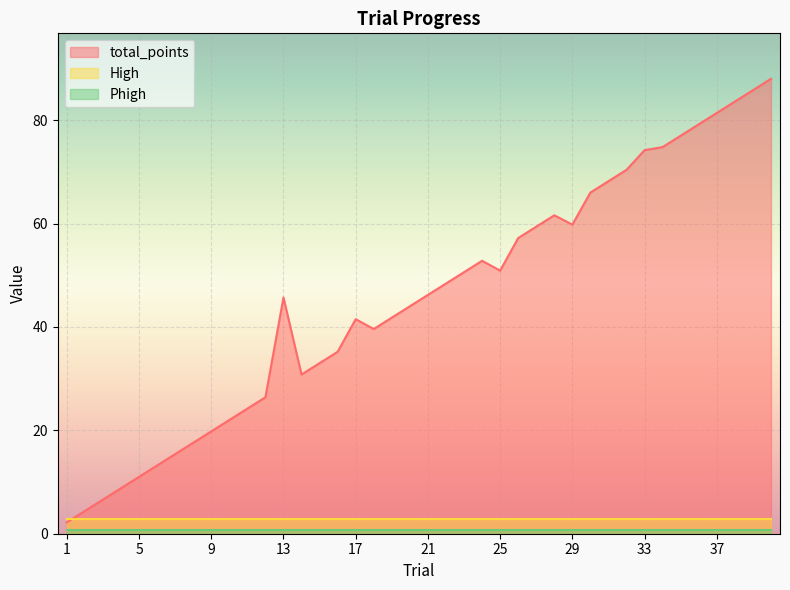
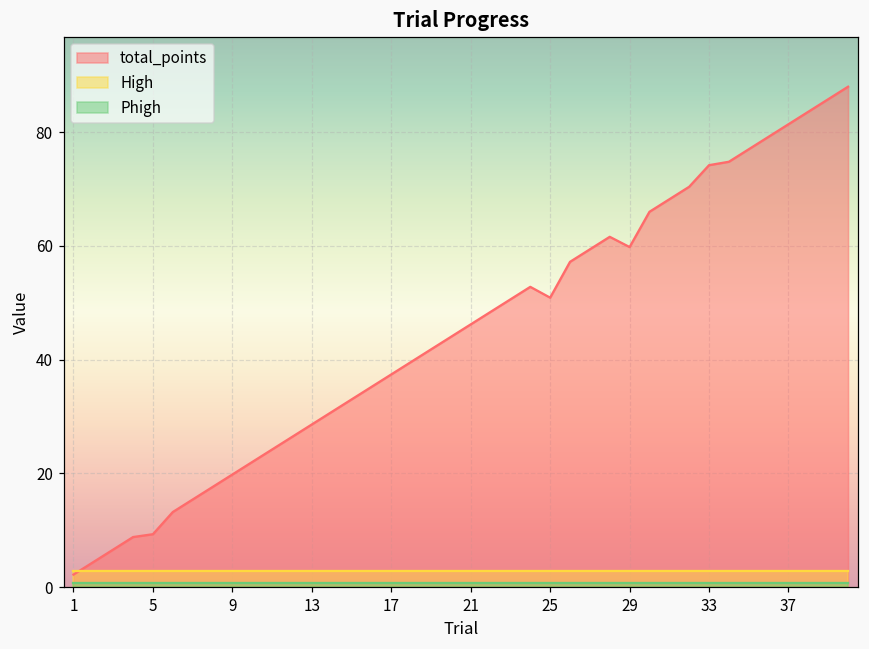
total_points, 5: 11 -> 9
total_points, 13: 46 -> 29
total_points, 17: 42 -> 37
